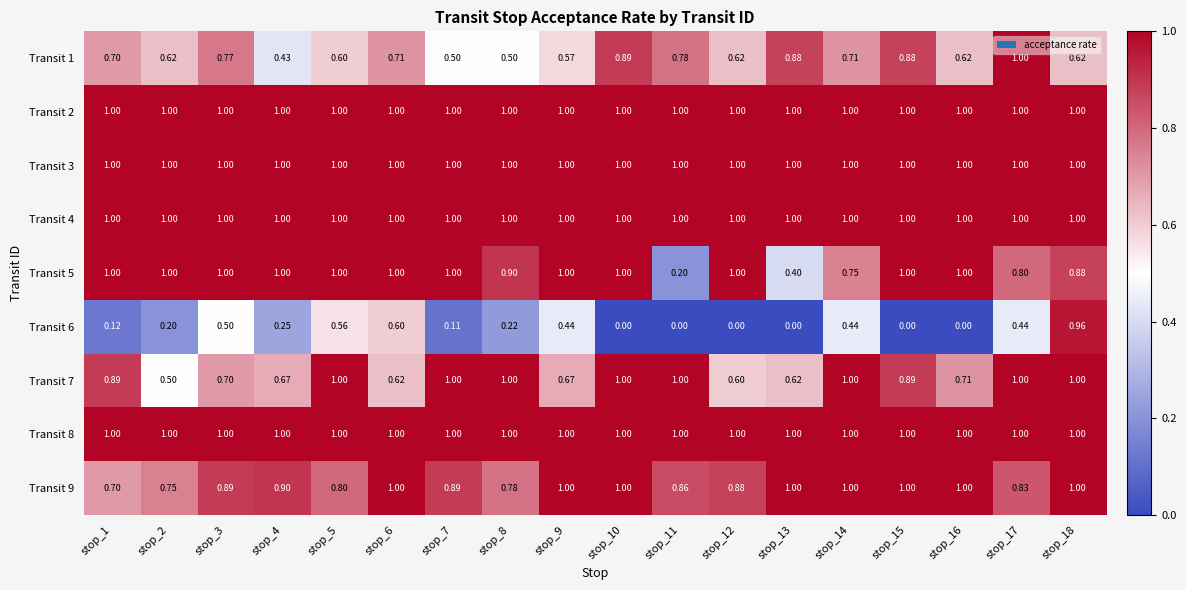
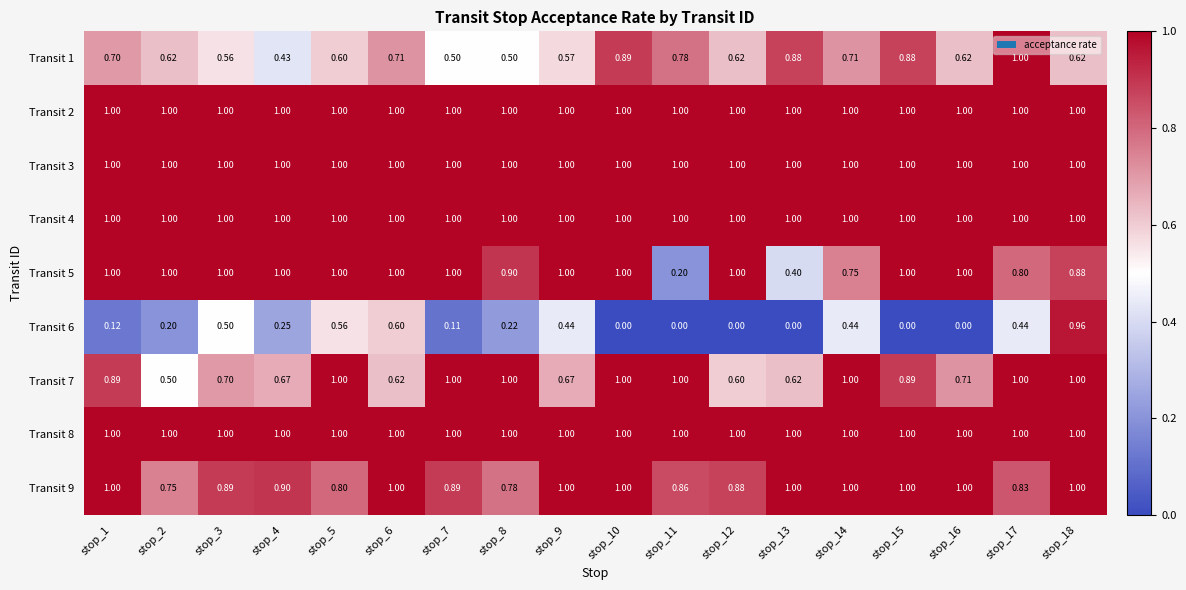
Transit 1, stop_3: 0.77 -> 0.56
Transit 9, stop_1: 0.70 -> 1.00
